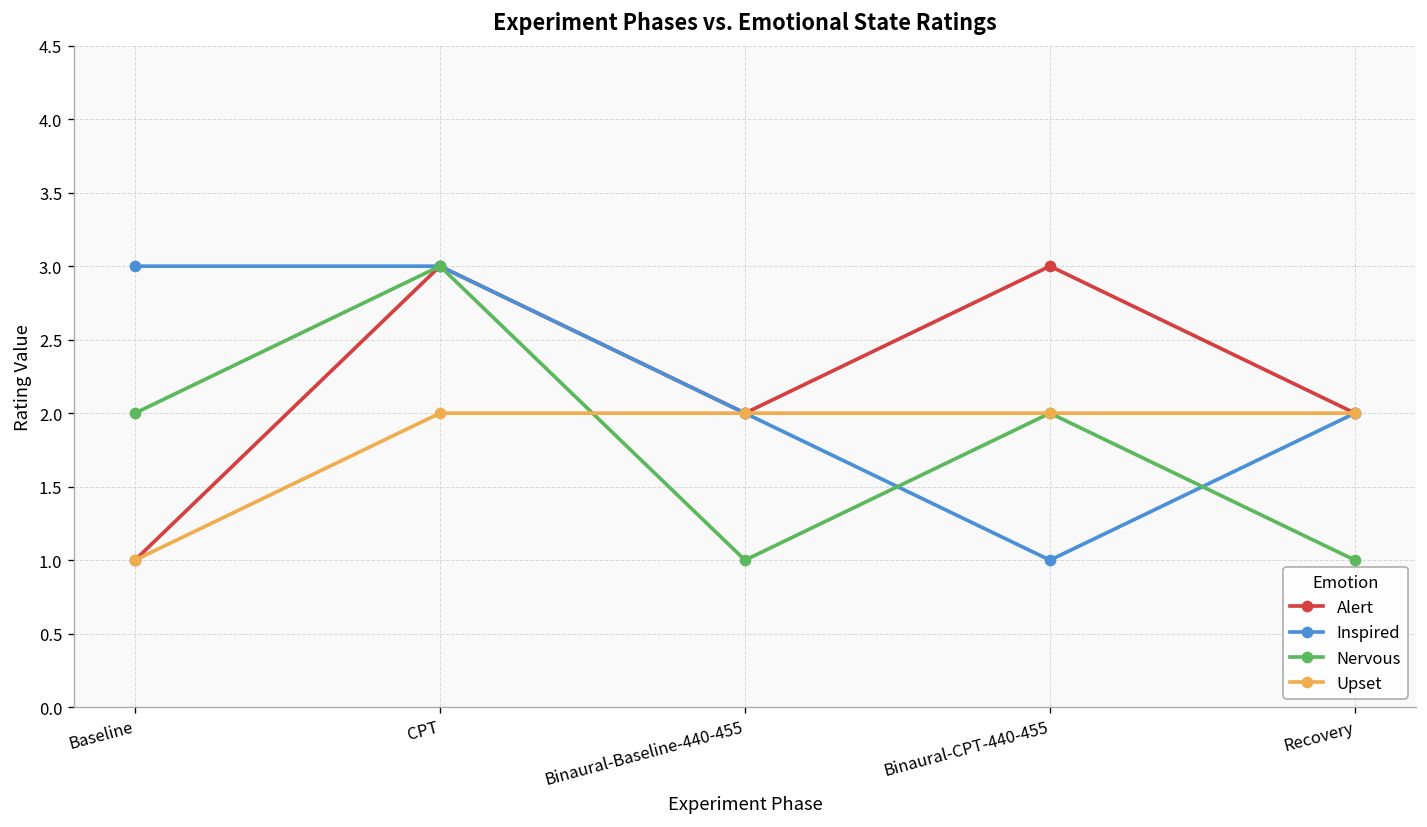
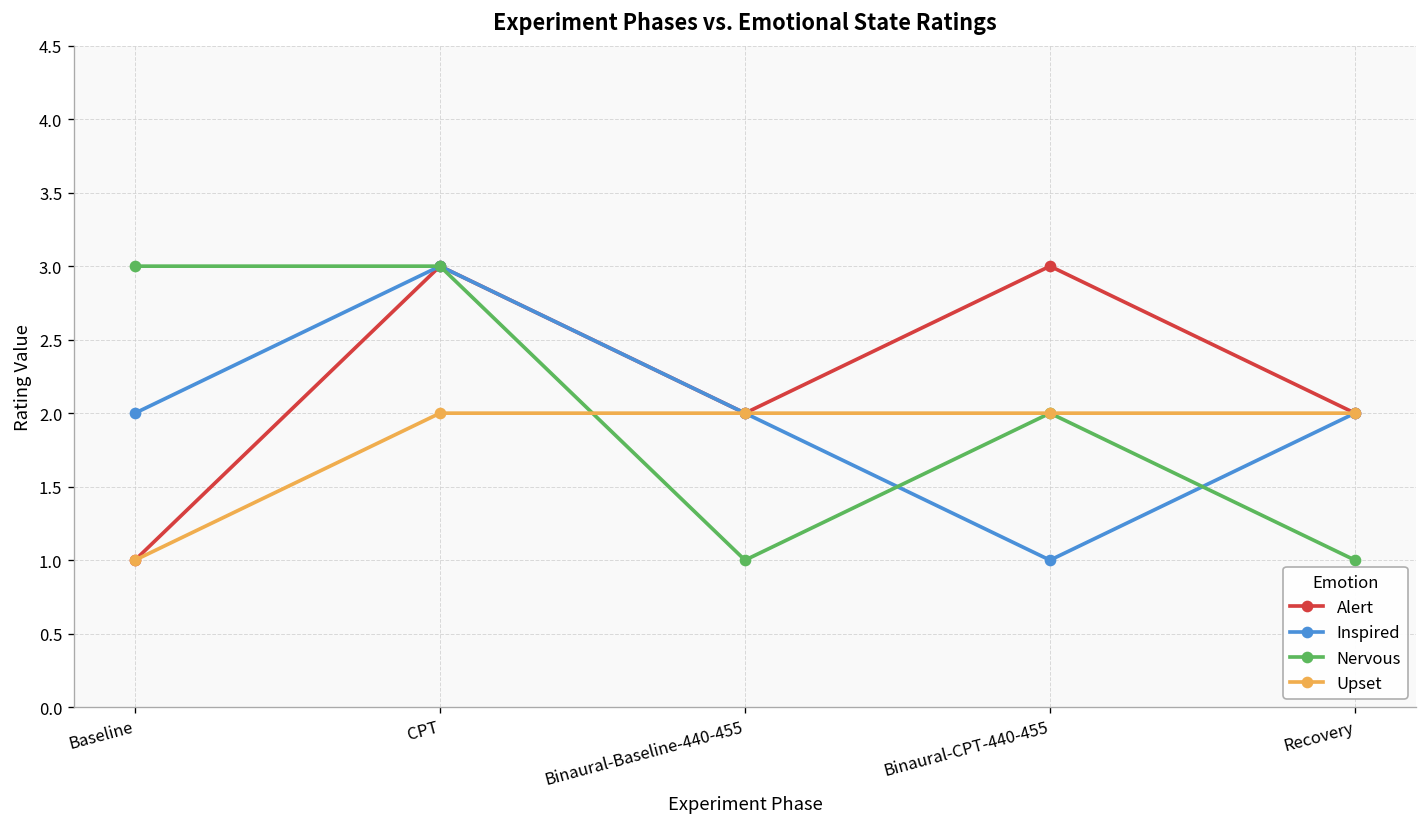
Inspired, Baseline: 3 -> 2
Nervous, Baseline: 2 -> 3
